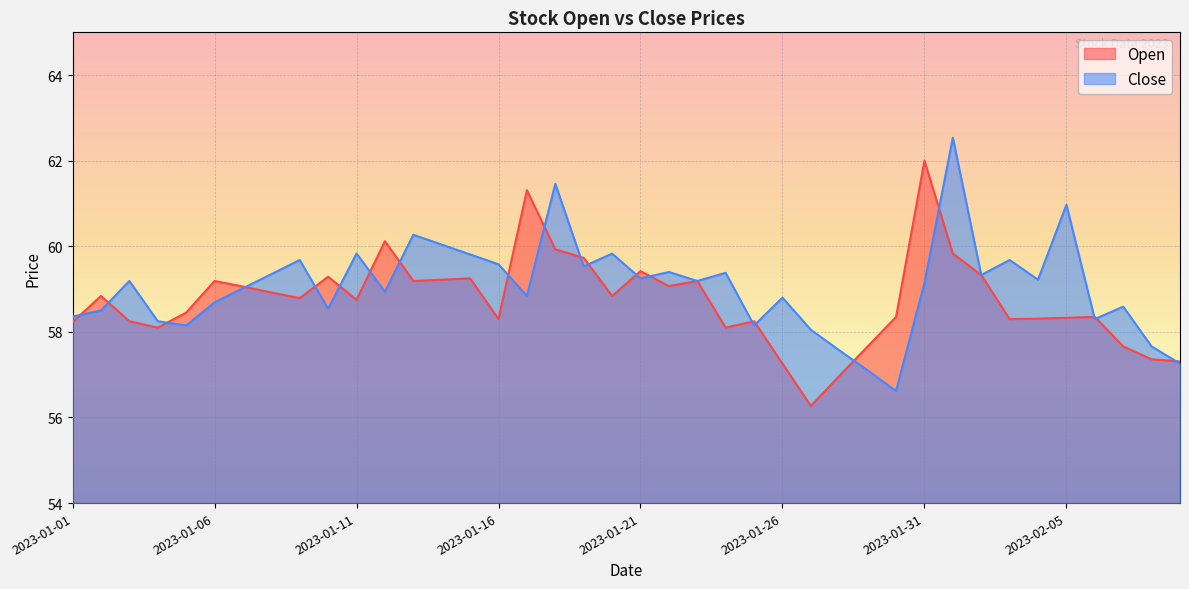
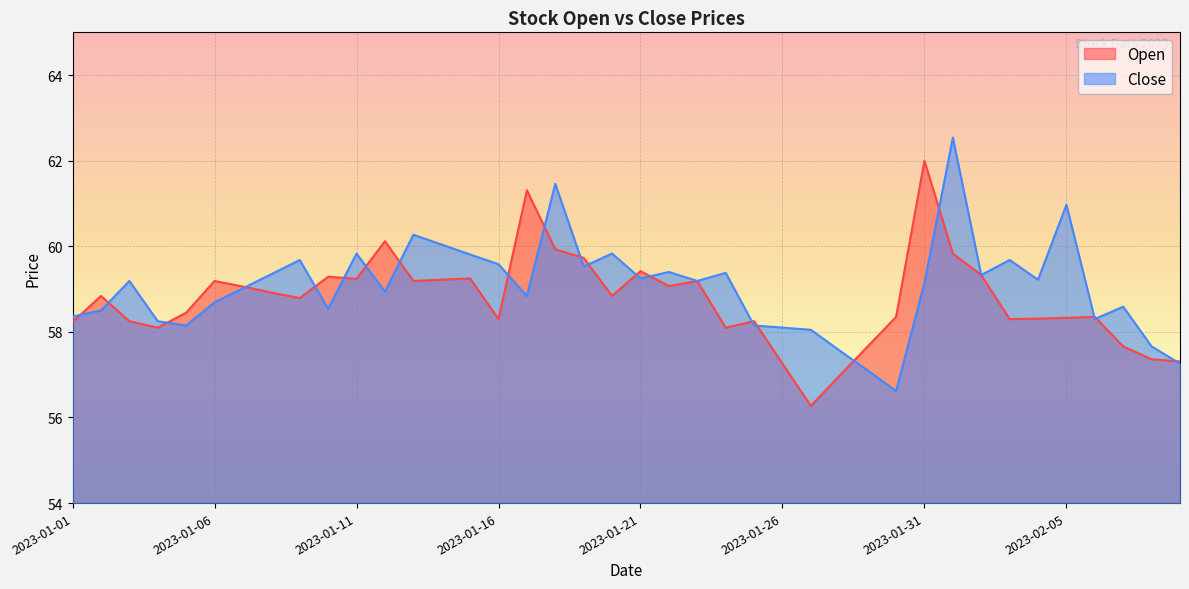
Open, 2023-01-11: 58.8 -> 59.2
Close, 2023-01-26: 58.8 -> 58.1
